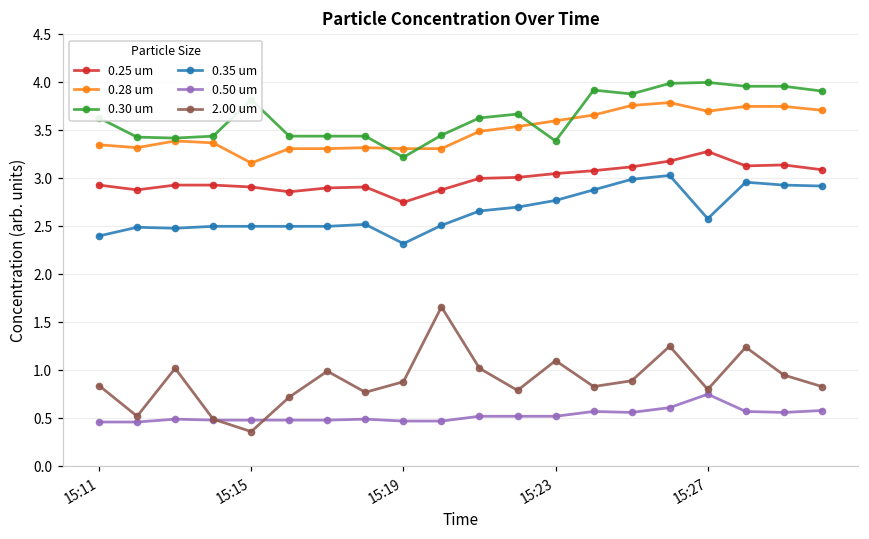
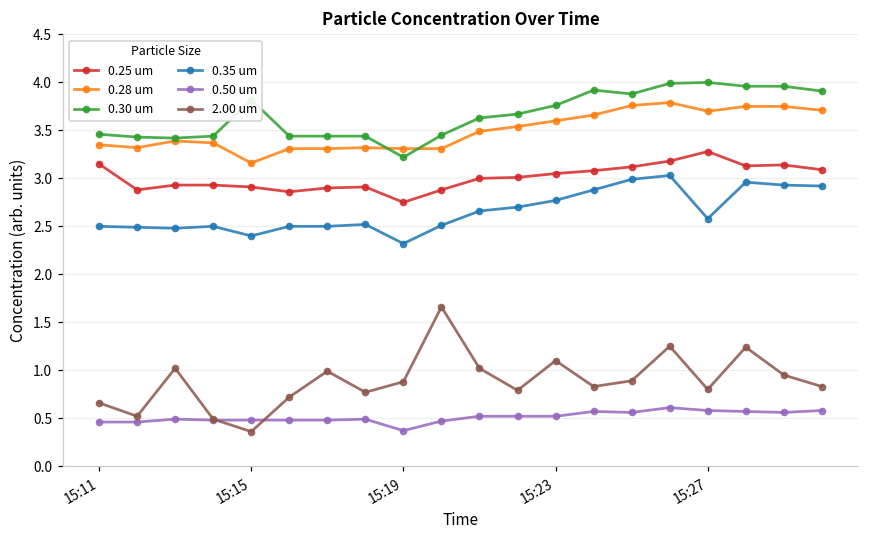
0.25 um, 15:11: 2.9 -> 3.2
0.30 um, 15:11: 3.6 -> 3.5
0.35 um, 15:11: 2.4 -> 2.5
2.00 um, 15:11: 0.8 -> 0.7
0.35 um, 15:15: 2.5 -> 2.4
0.50 um, 15:19: 0.5 -> 0.4
0.30 um, 15:23: 3.4 -> 3.8
0.50 um, 15:27: 0.8 -> 0.6
